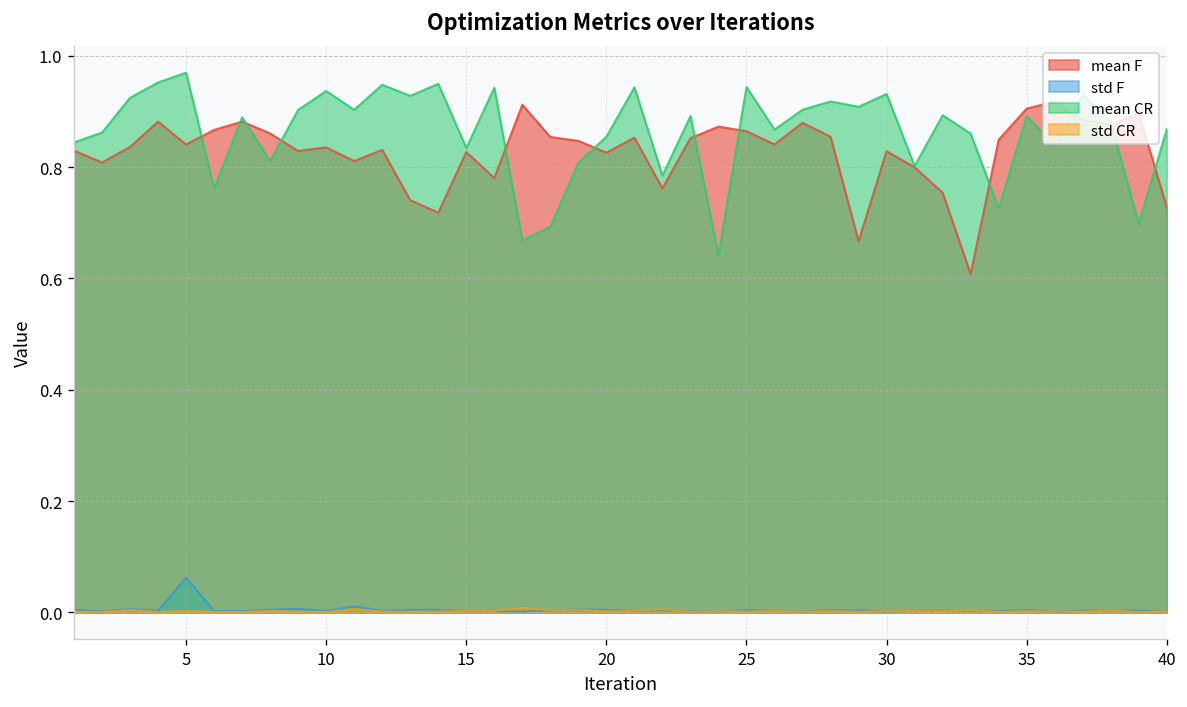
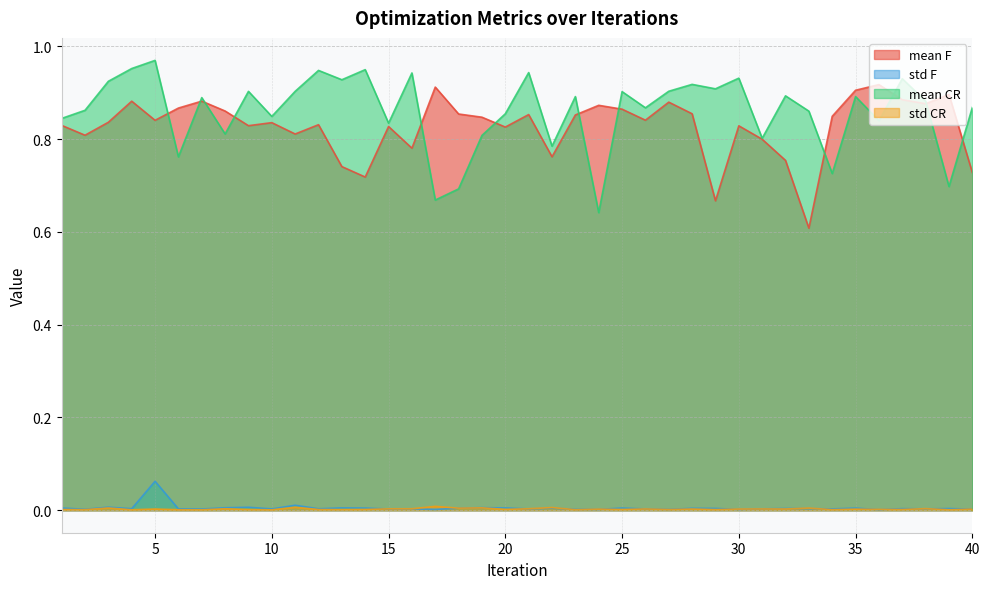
mean CR, 10: 0.94 -> 0.85
mean CR, 25: 0.94 -> 0.90
